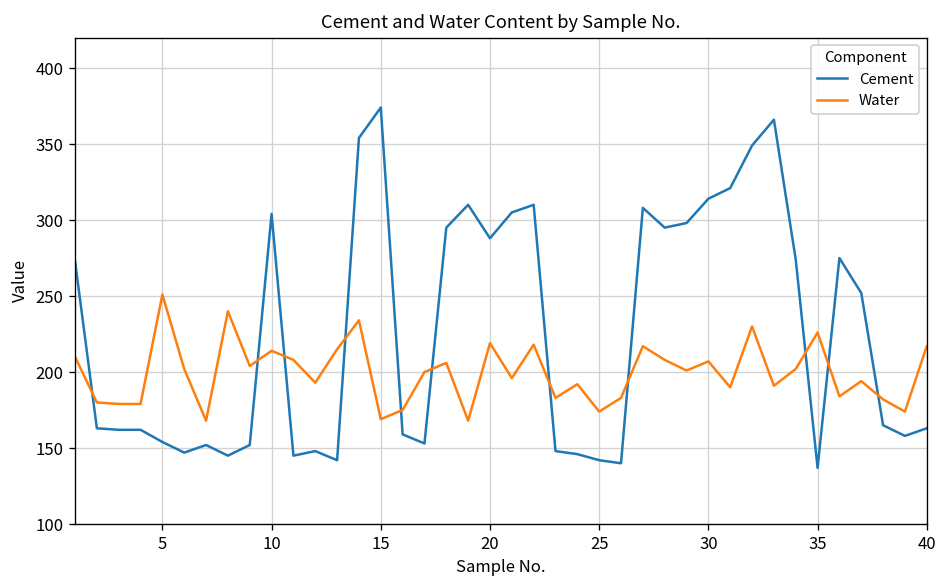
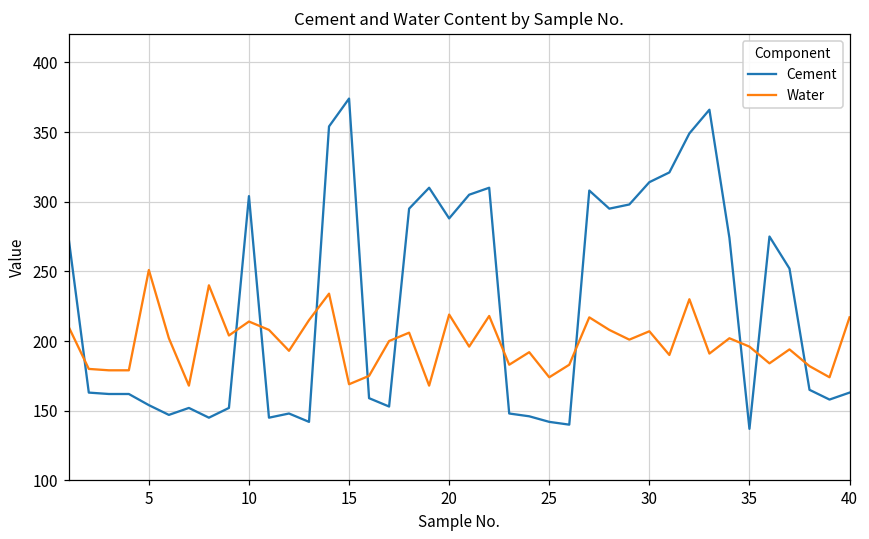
Water, 35: 226 -> 196
